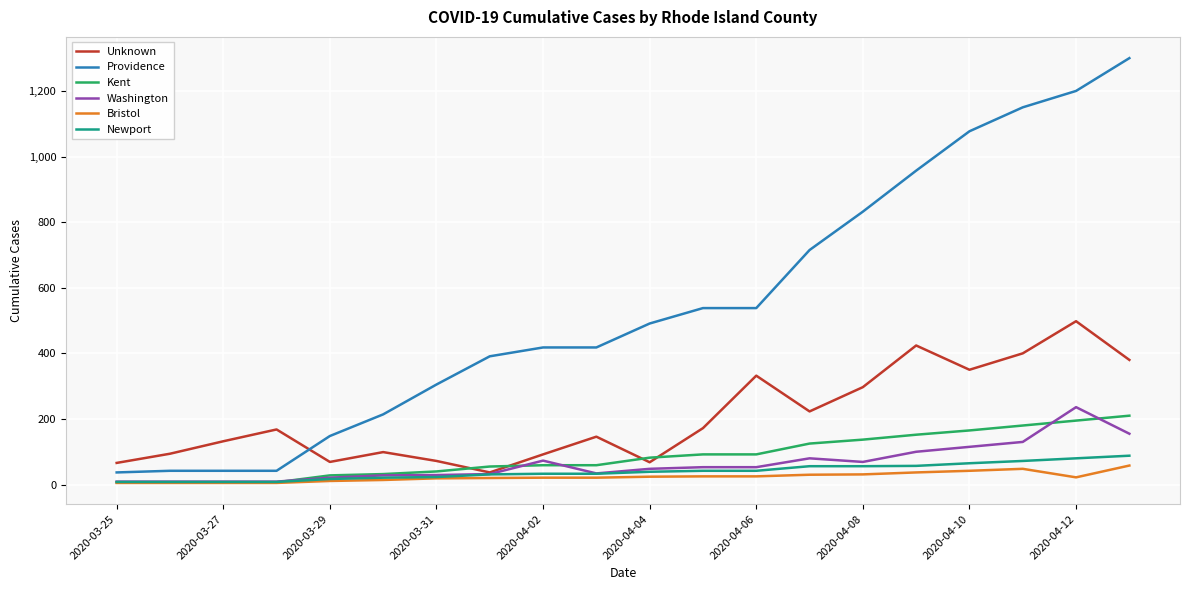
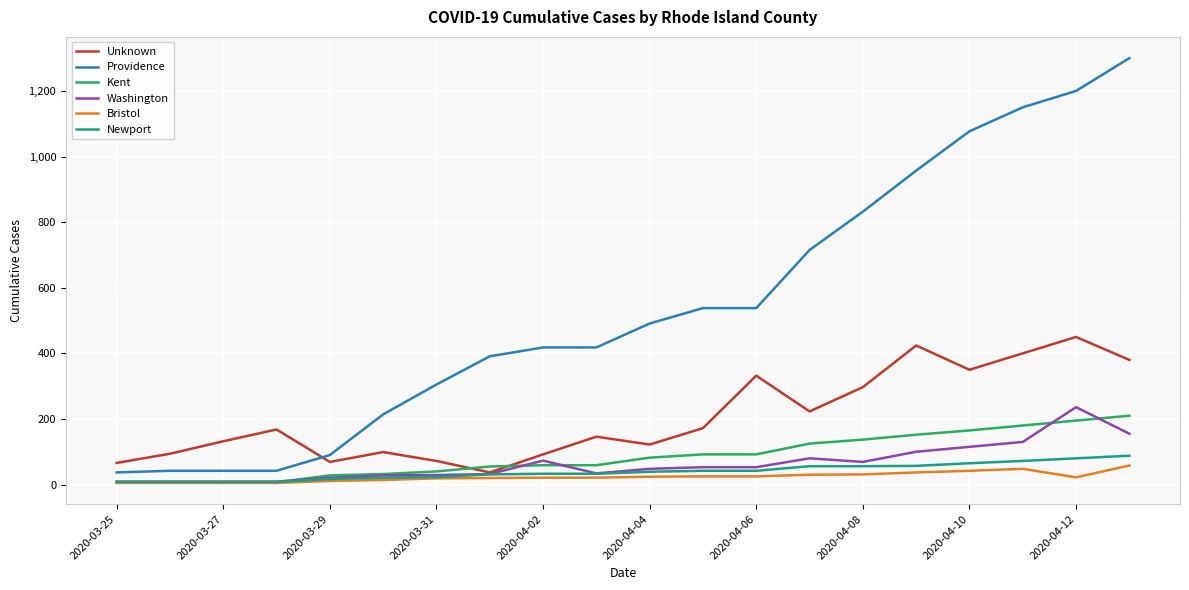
Providence, 2020-03-29: 150 -> 90
Unknown, 2020-04-04: 70 -> 120
Unknown, 2020-04-12: 500 -> 450
